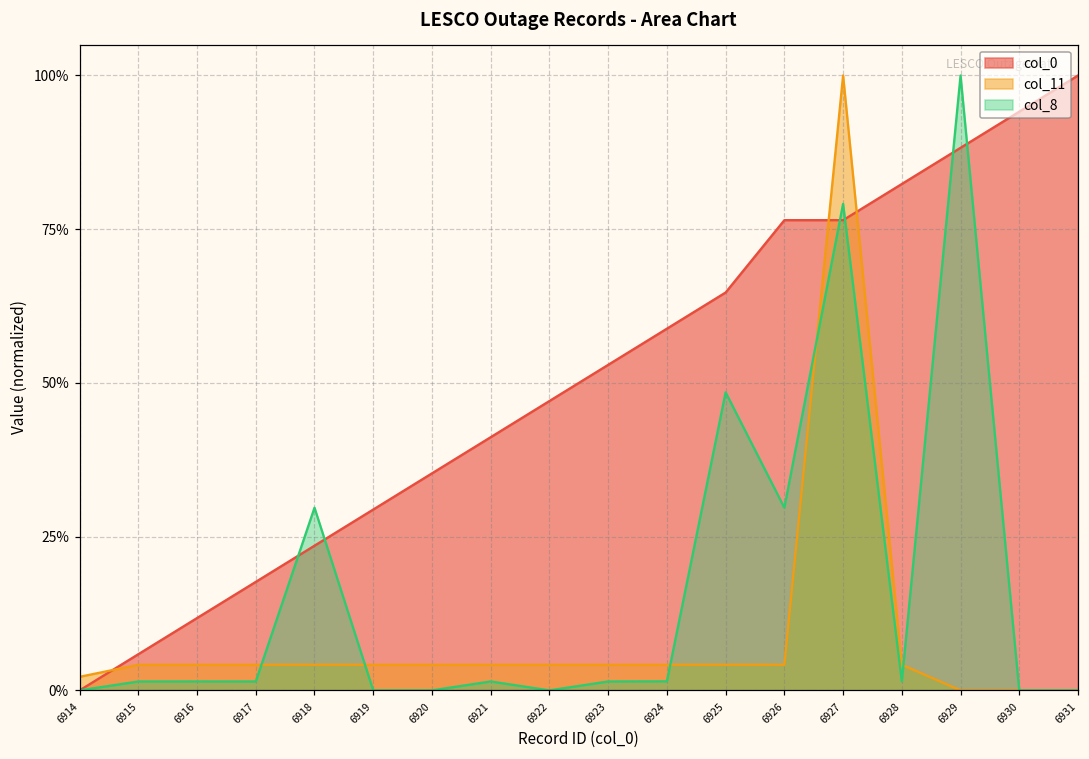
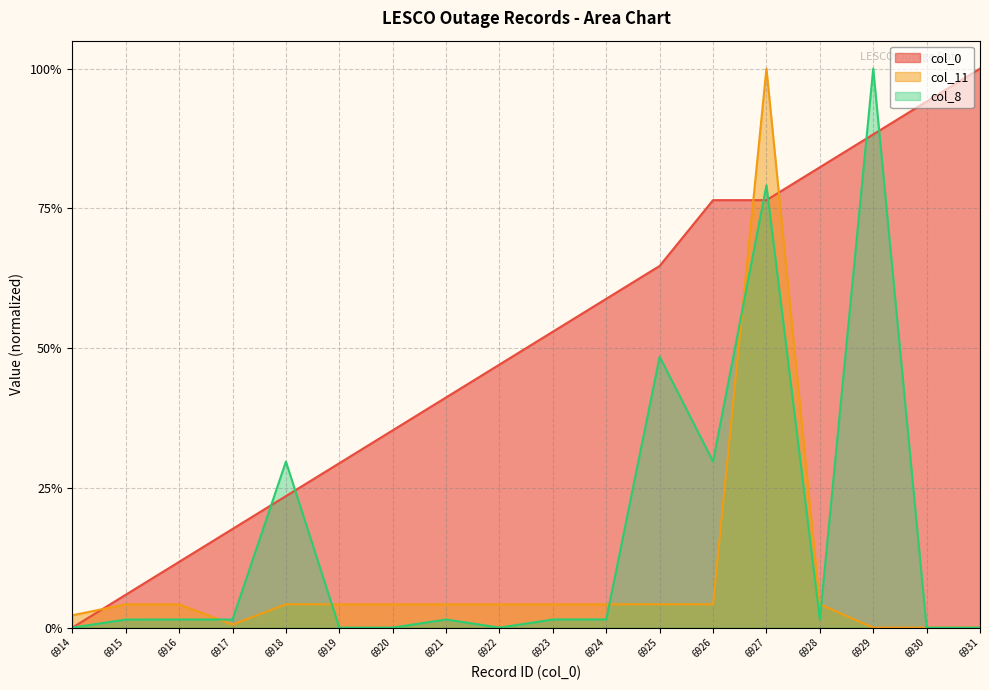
col_11, 6917: 4% -> 1%
